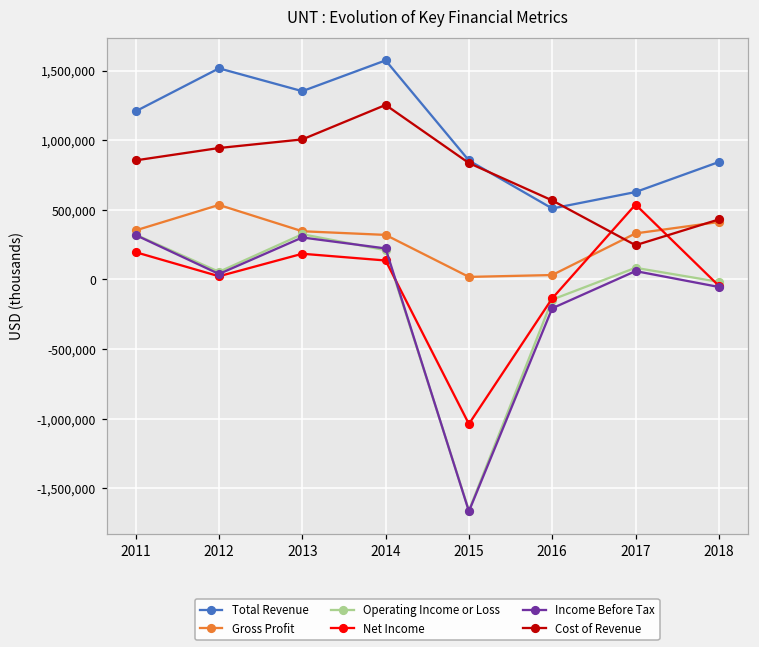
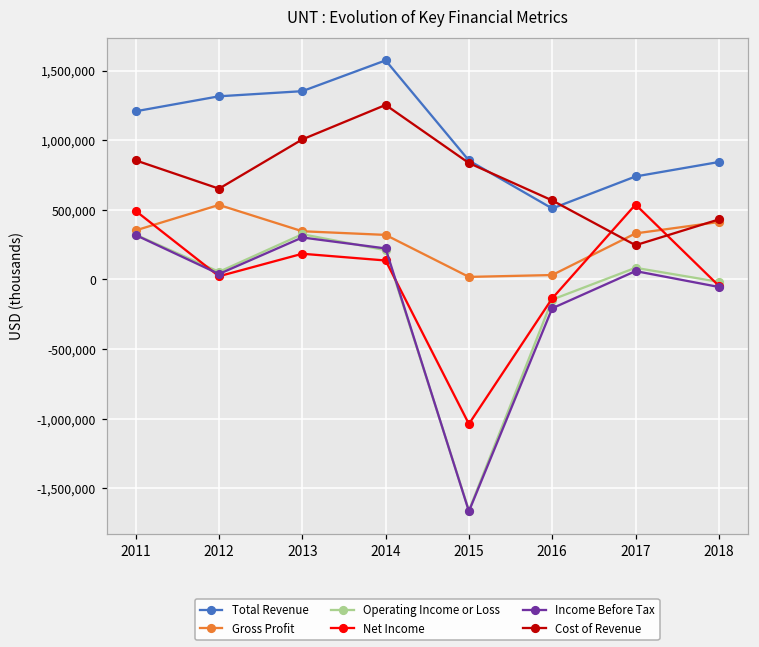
Net Income, 2011: 200,000 -> 490,000
Total Revenue, 2012: 1,520,000 -> 1,320,000
Cost of Revenue, 2012: 940,000 -> 650,000
Total Revenue, 2017: 630,000 -> 740,000
